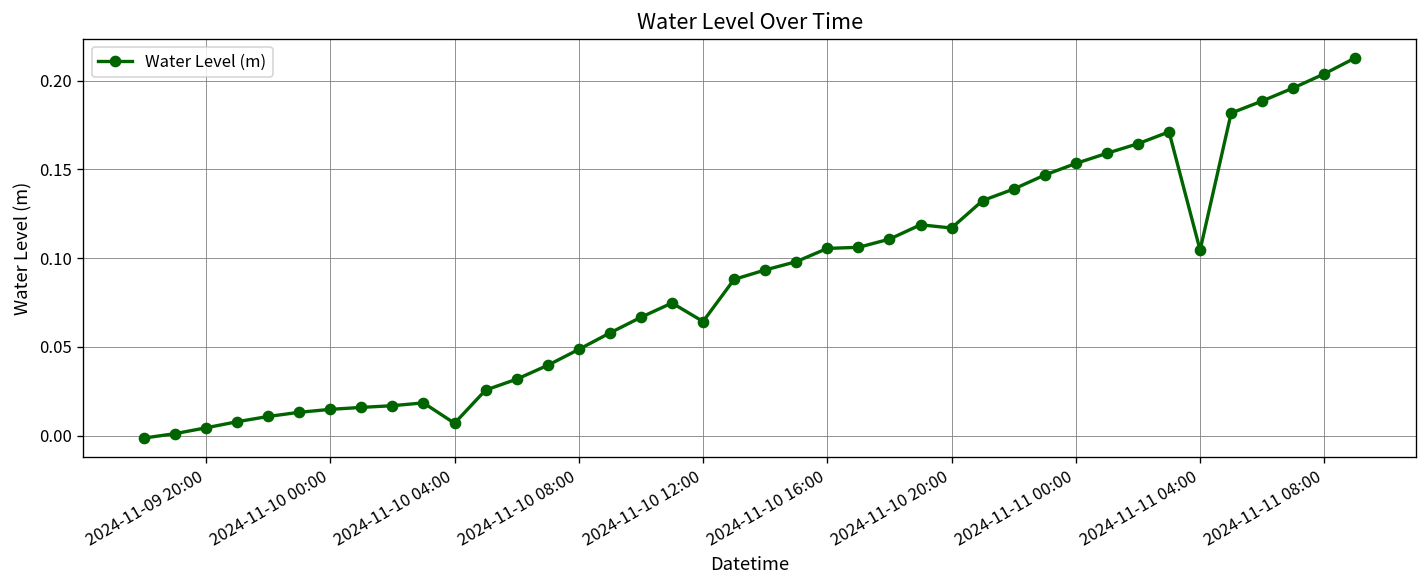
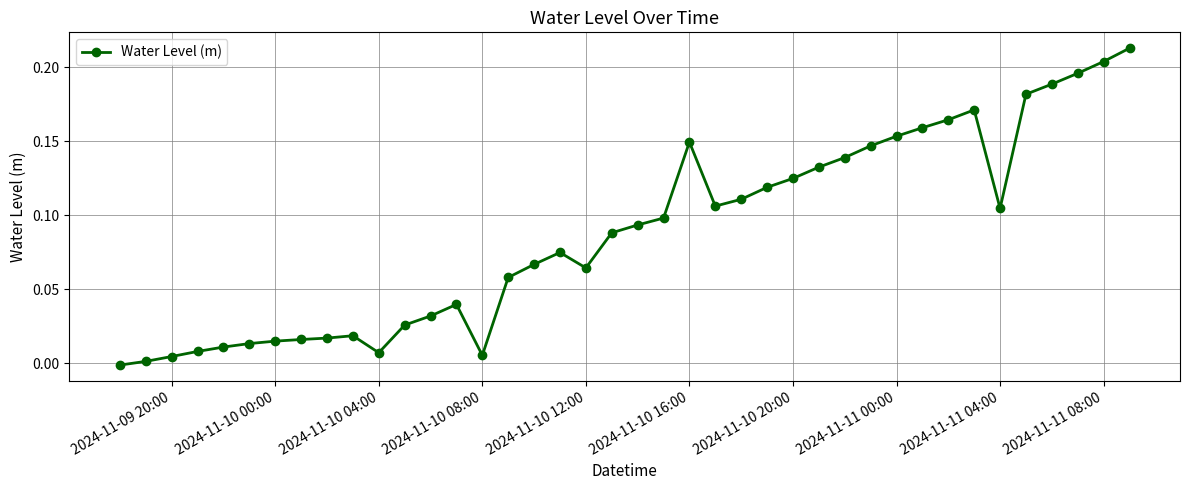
2024-11-10 08:00: 0.049 -> 0.005
2024-11-10 16:00: 0.106 -> 0.149
2024-11-10 20:00: 0.117 -> 0.125
